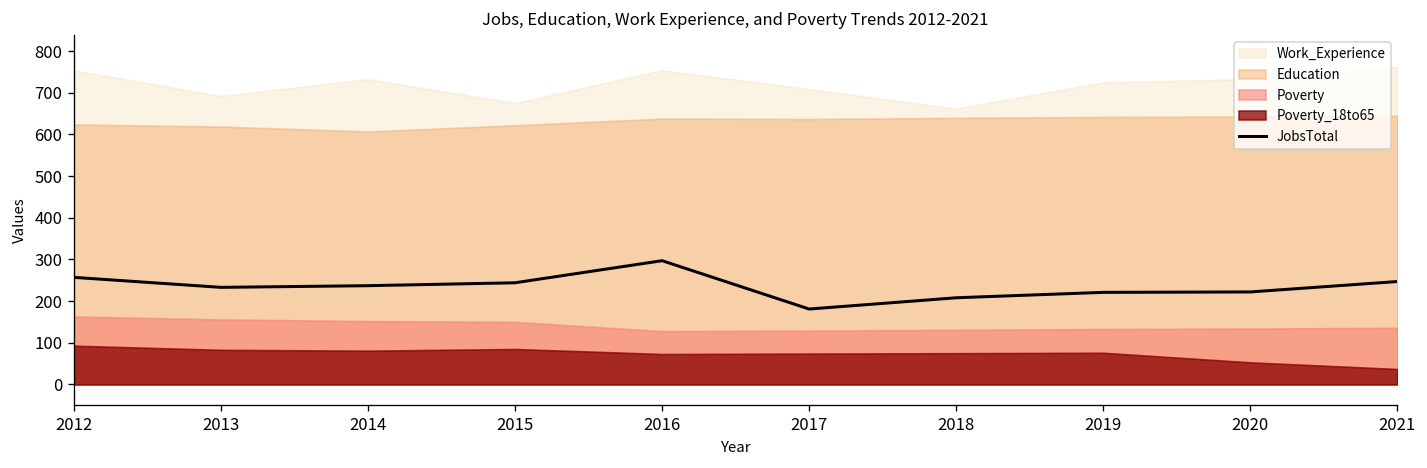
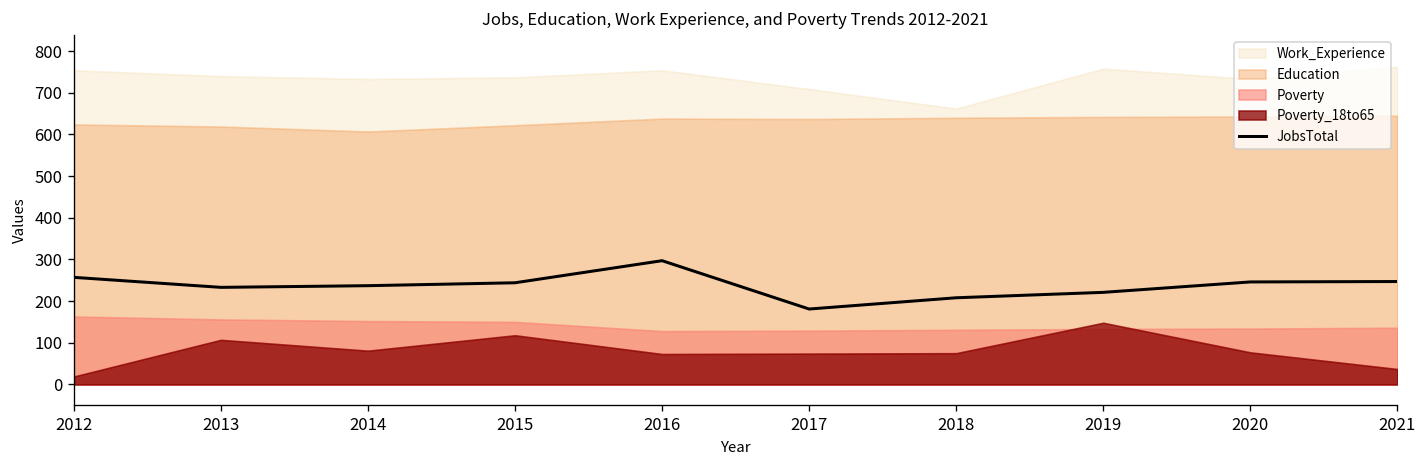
Poverty_18to65, 2012: 90 -> 20
Work_Experience, 2013: 690 -> 740
Poverty_18to65, 2013: 80 -> 110
Work_Experience, 2015: 680 -> 740
Poverty_18to65, 2015: 90 -> 120
Work_Experience, 2019: 730 -> 760
Poverty_18to65, 2019: 80 -> 150
JobsTotal, 2020: 220 -> 250
Poverty_18to65, 2020: 50 -> 80
